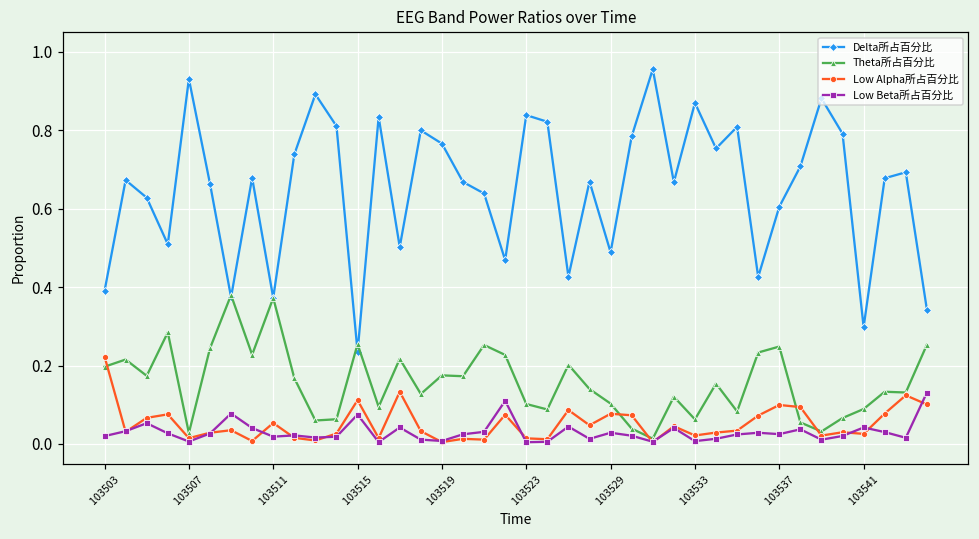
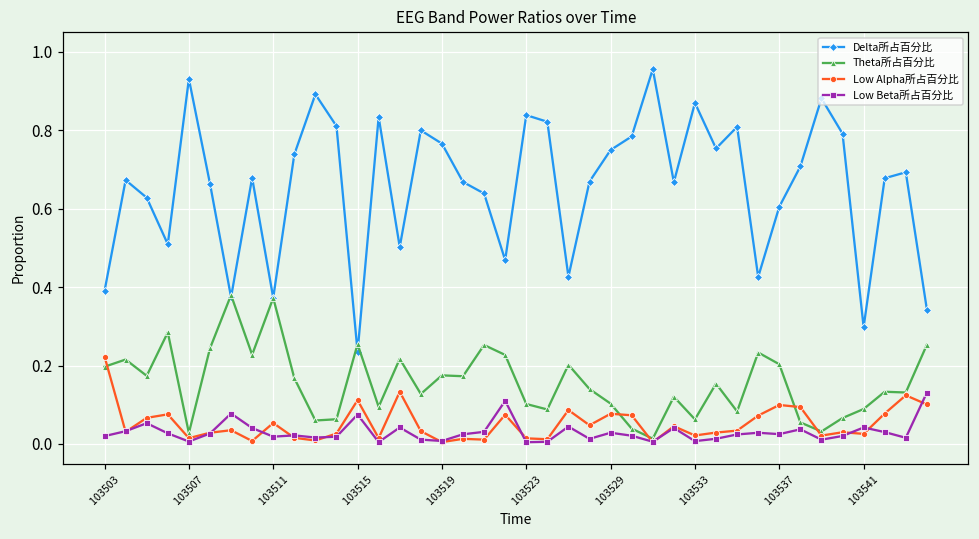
Delta所占百分比, 103529: 0.49 -> 0.75
Theta所占百分比, 103537: 0.25 -> 0.20
